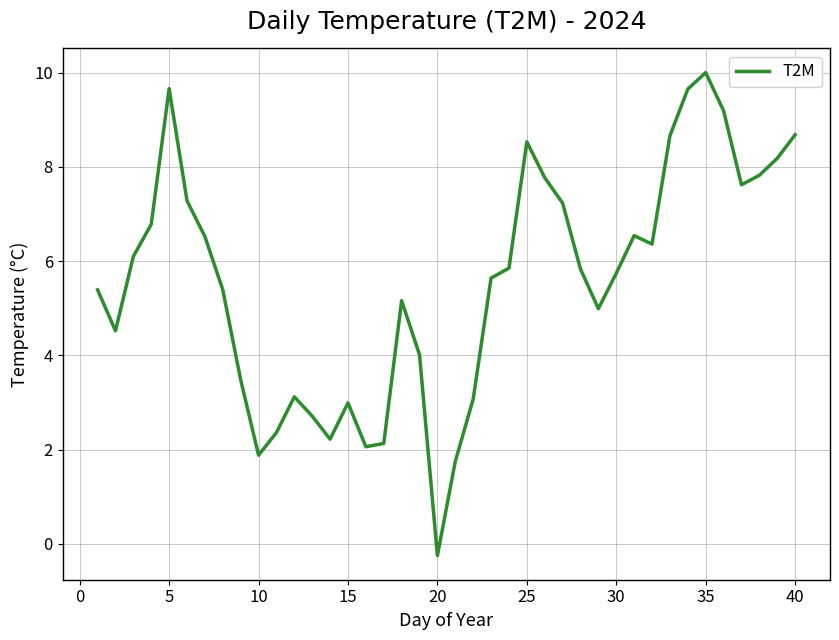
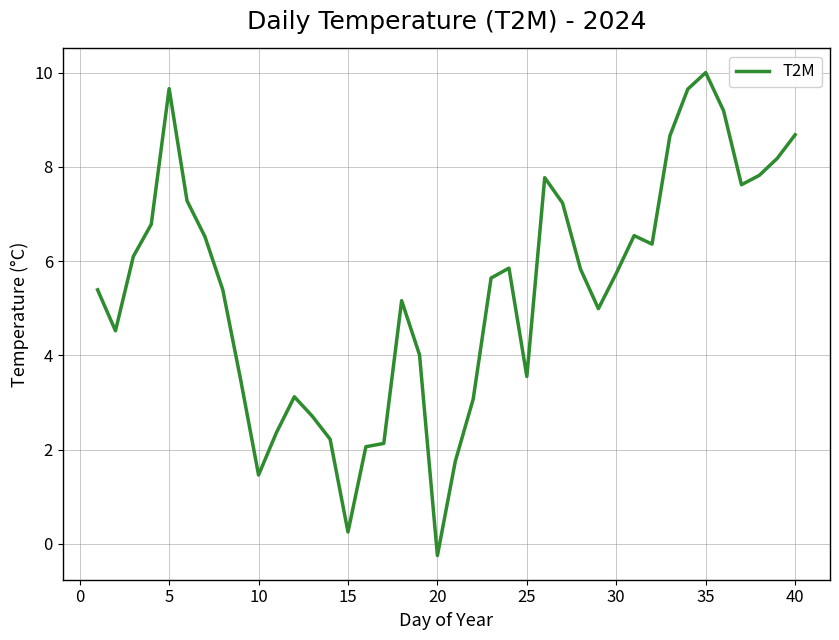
10: 1.9 -> 1.5
15: 3.0 -> 0.3
25: 8.5 -> 3.6
